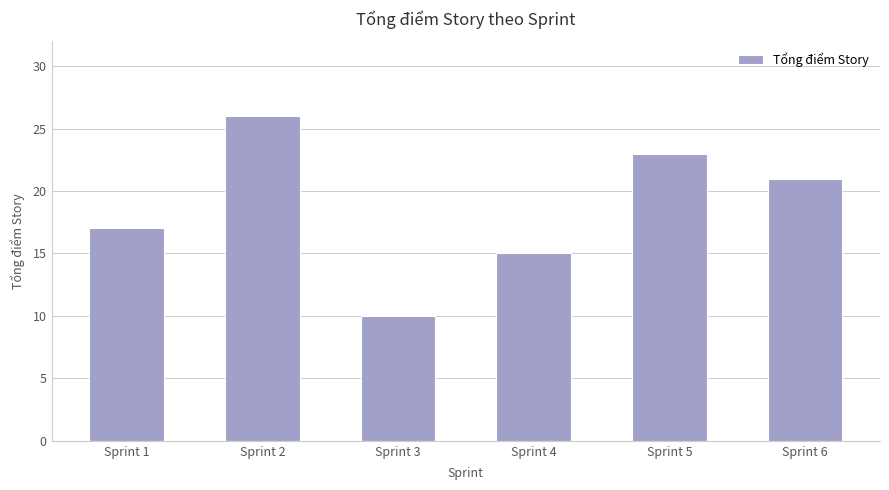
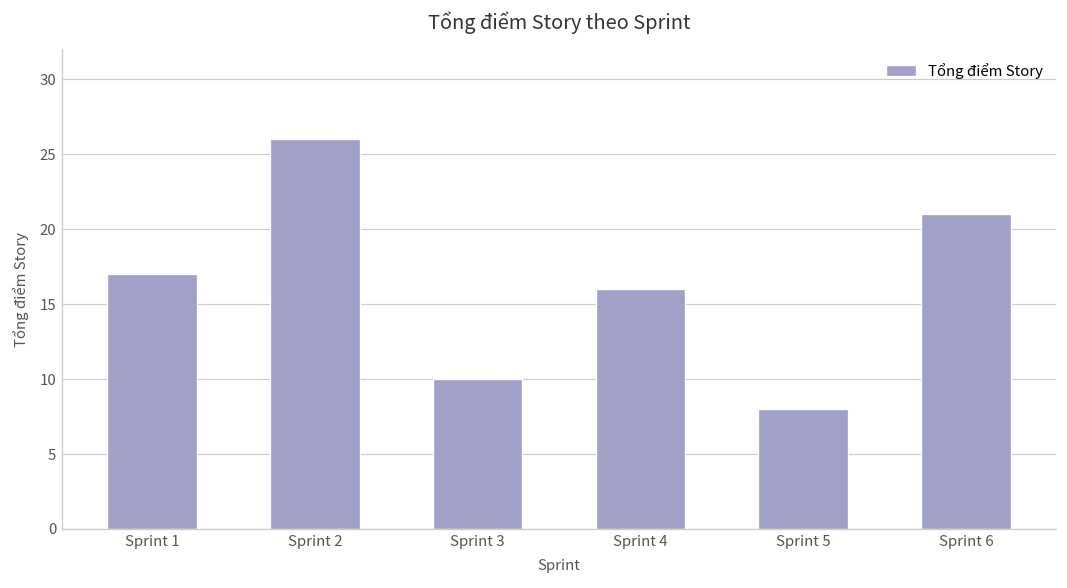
Sprint 4: 15 -> 16
Sprint 5: 23 -> 8
